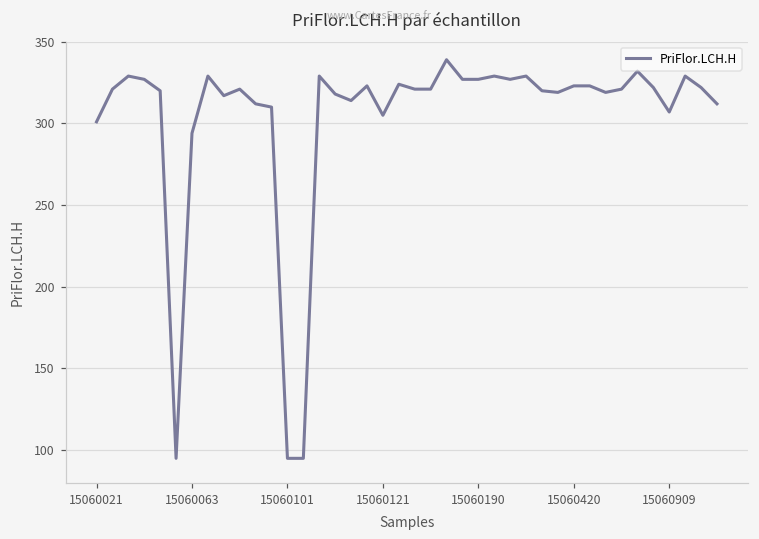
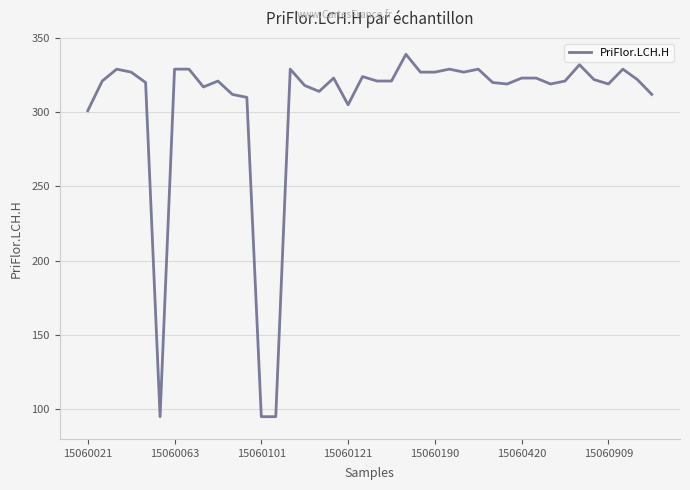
15060063: 294 -> 329
15060909: 307 -> 319
